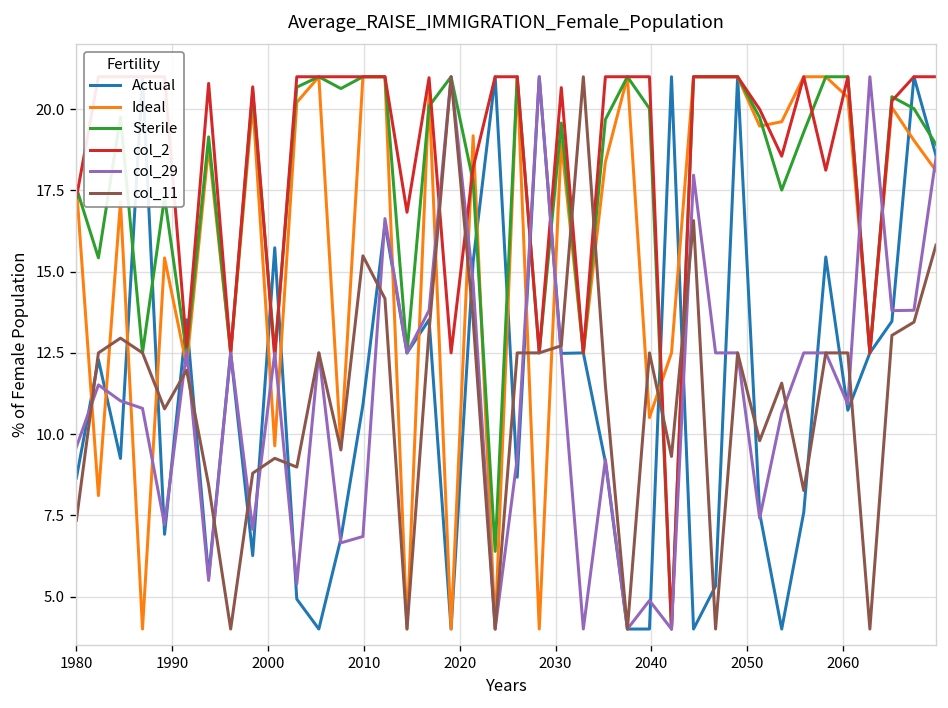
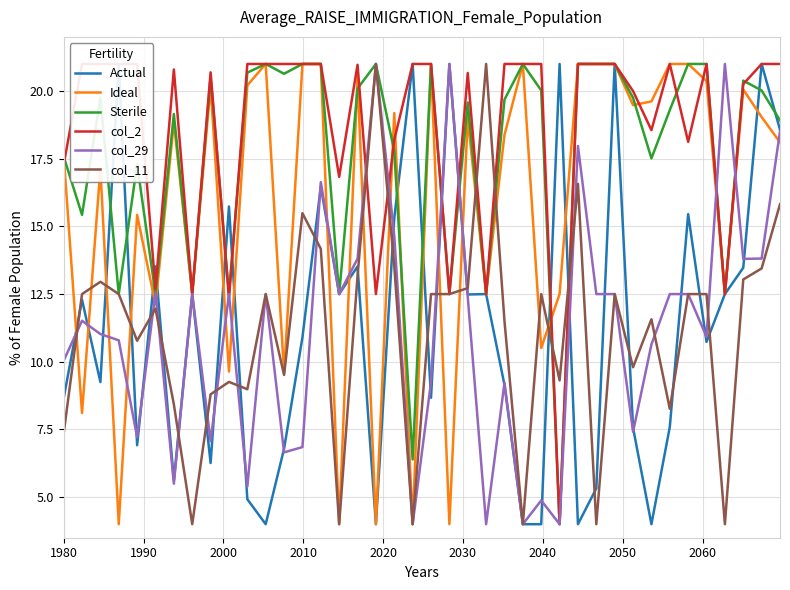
col_29, 1980: 9.6 -> 10.0
